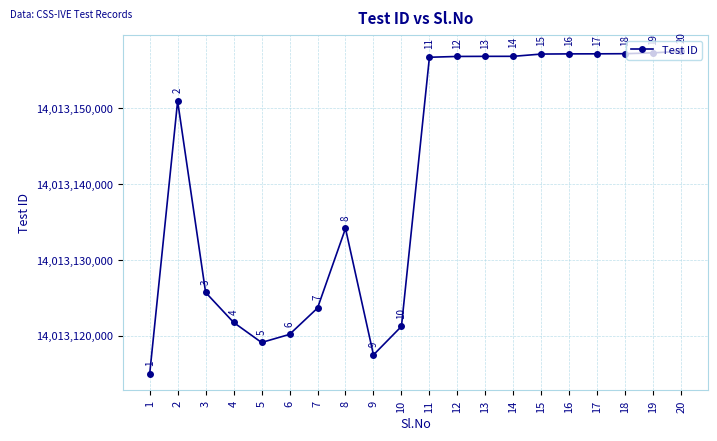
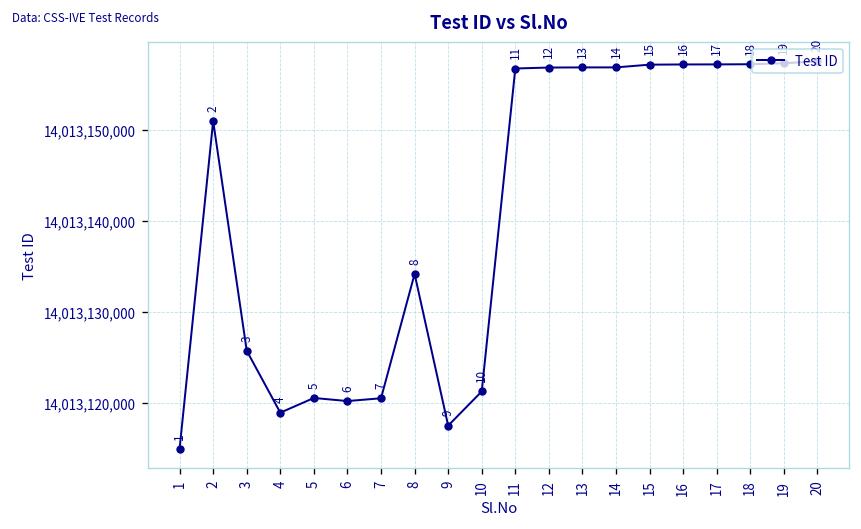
4: 14,013,122,000 -> 14,013,119,000
5: 14,013,119,000 -> 14,013,121,000
7: 14,013,124,000 -> 14,013,121,000
